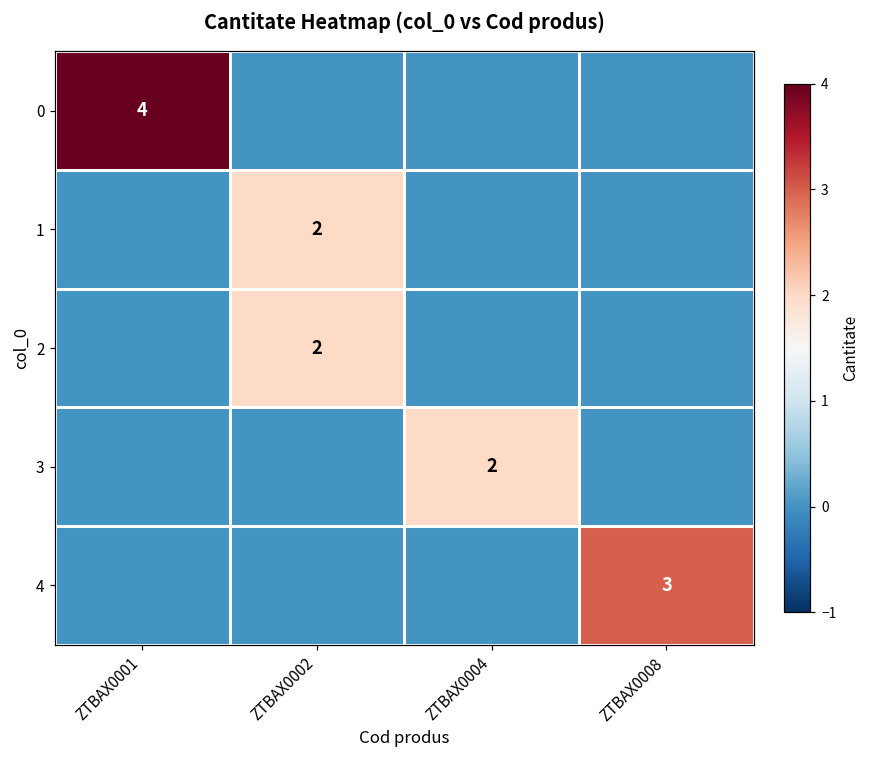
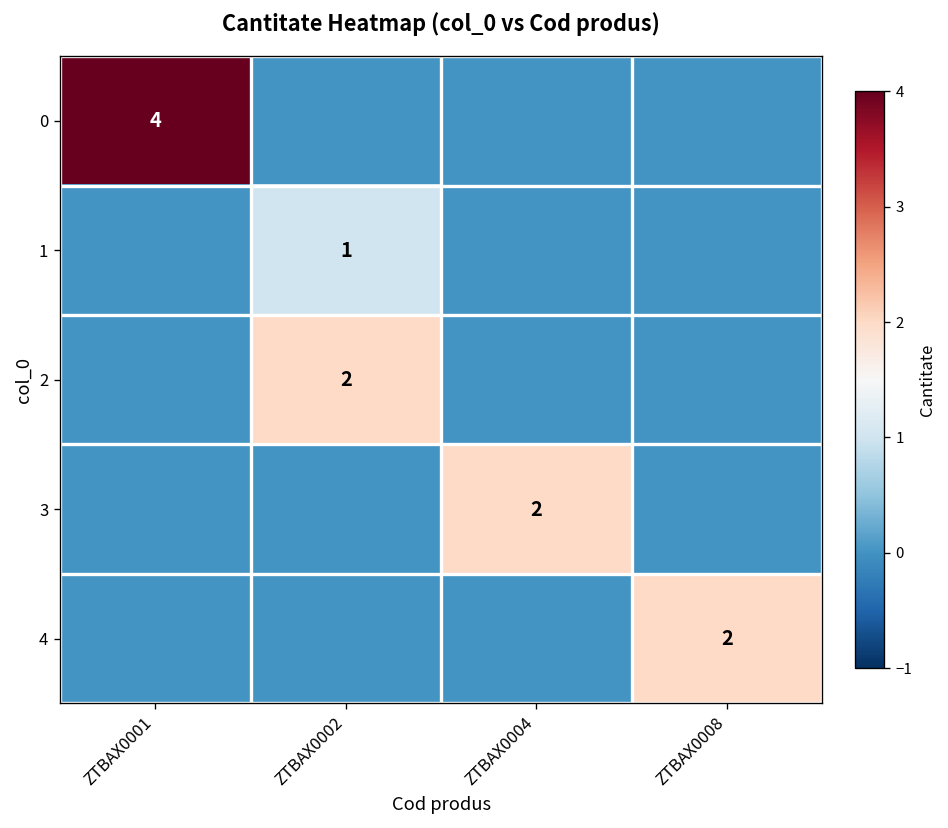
1, ZTBAX0002: 2 -> 1
4, ZTBAX0008: 3 -> 2
